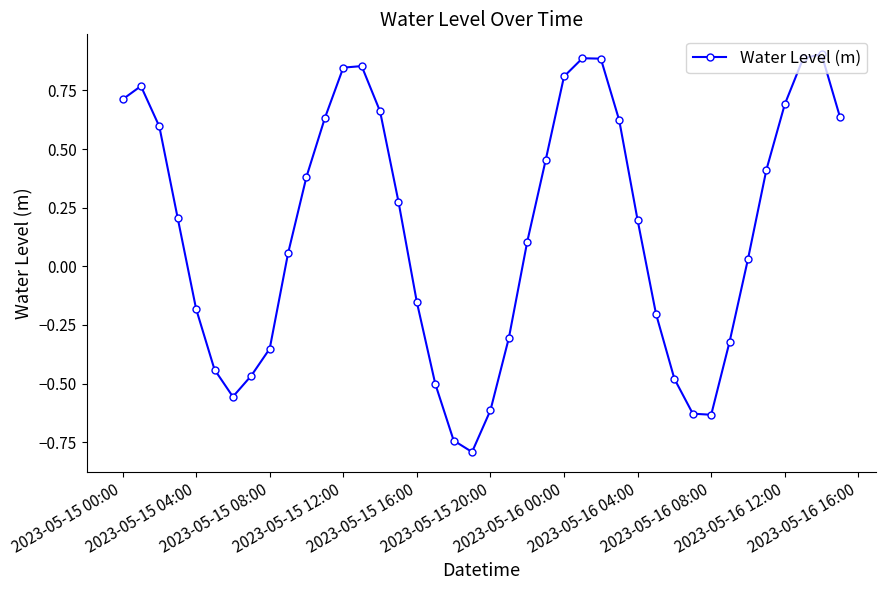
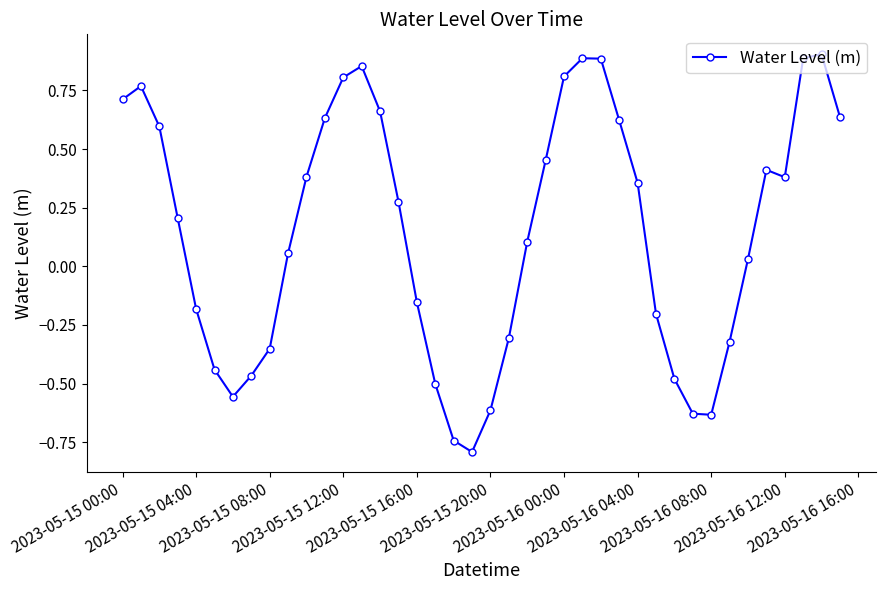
2023-05-15 12:00: 0.85 -> 0.81
2023-05-16 04:00: 0.20 -> 0.36
2023-05-16 12:00: 0.69 -> 0.38
